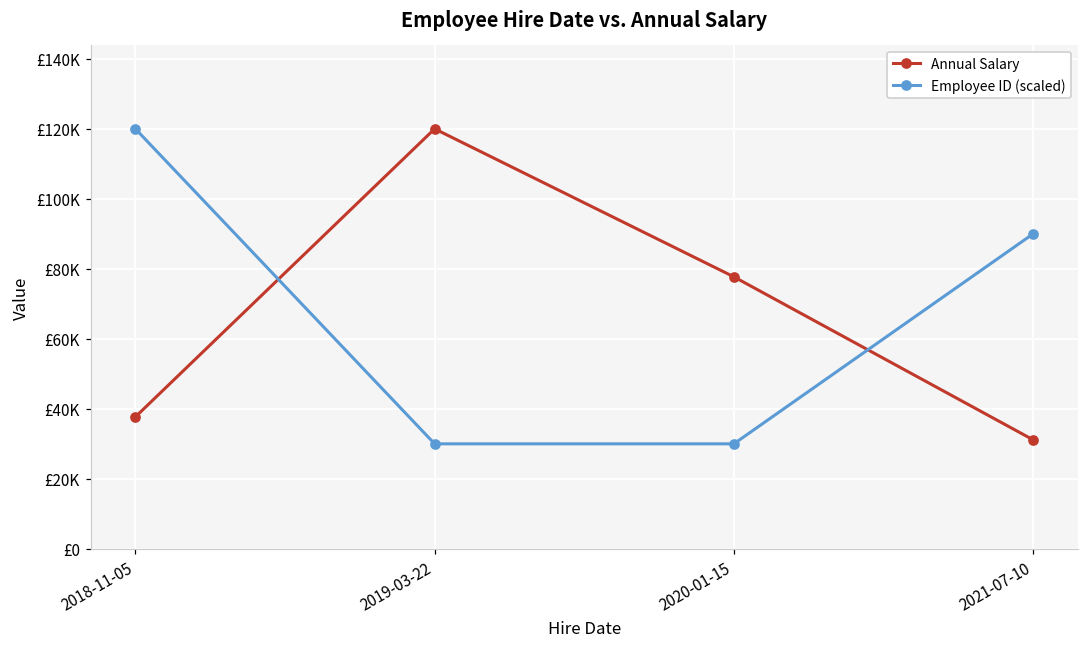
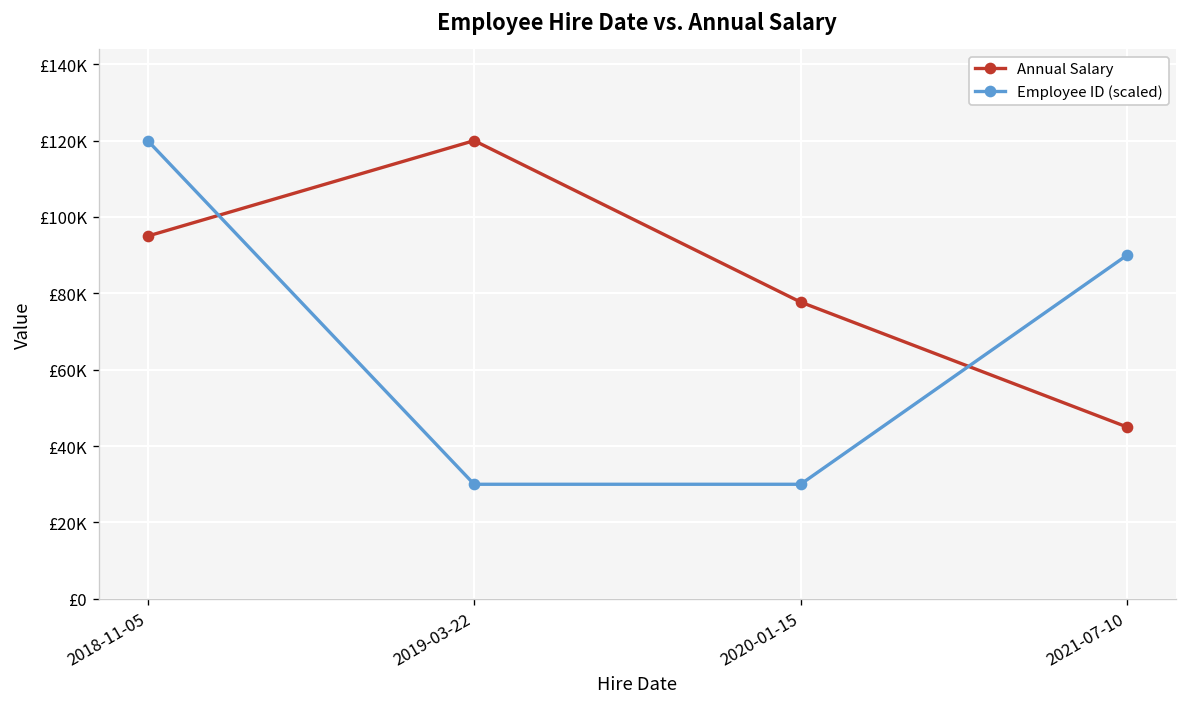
Annual Salary, 2018-11-05: £38000 -> £95000
Annual Salary, 2021-07-10: £31000 -> £45000
